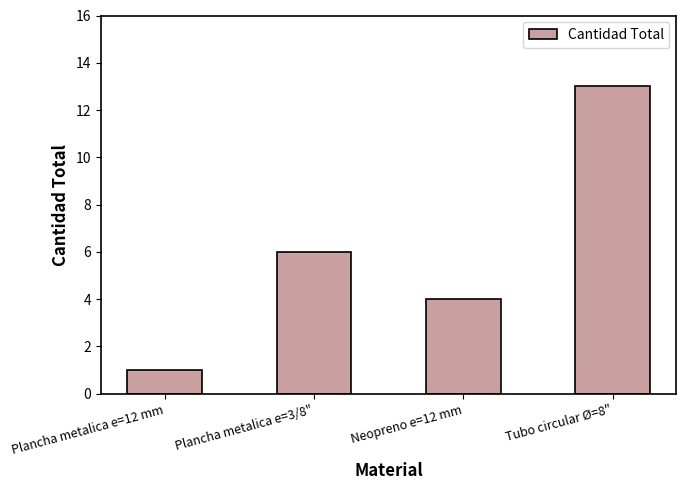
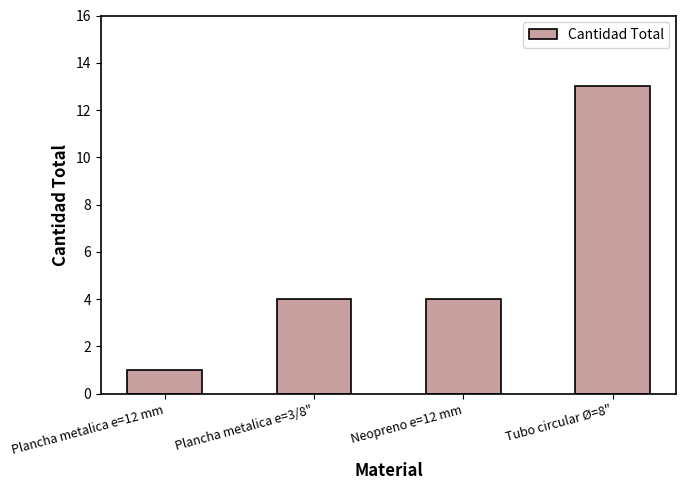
Plancha metalica e=3/8": 6 -> 4
